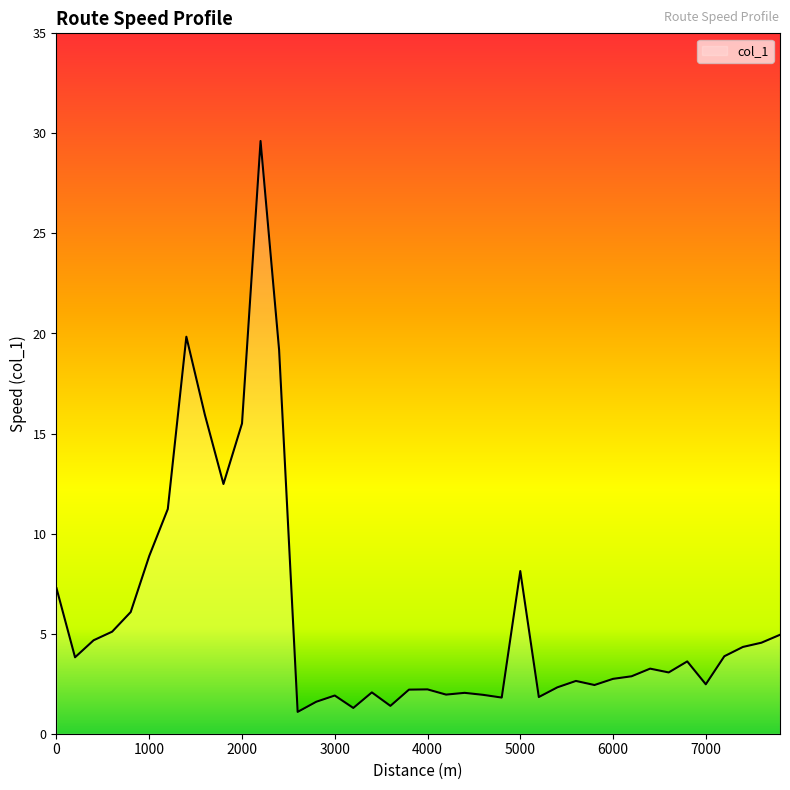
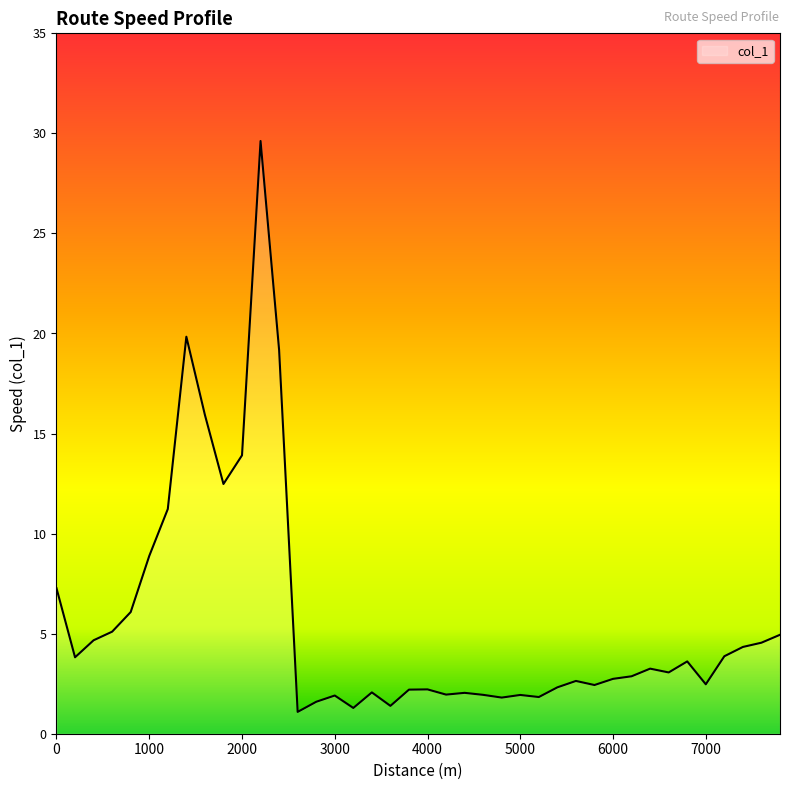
2000: 15.5 -> 13.9
5000: 8.1 -> 1.9
